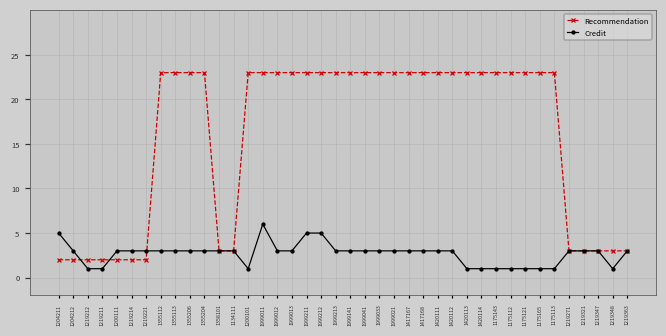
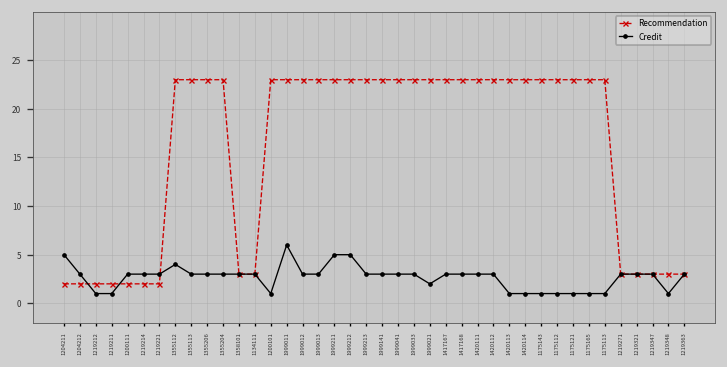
Credit, 1355112: 3 -> 4
Credit, 1999021: 3 -> 2
